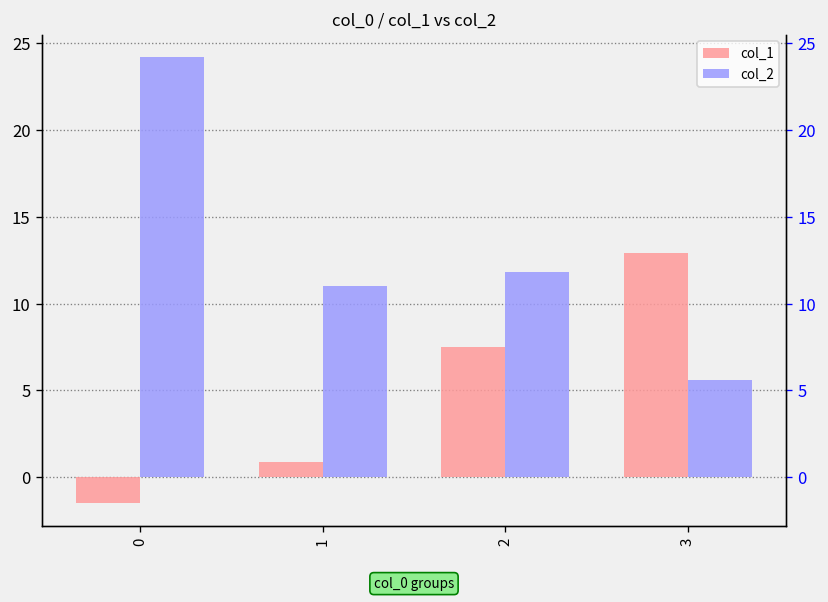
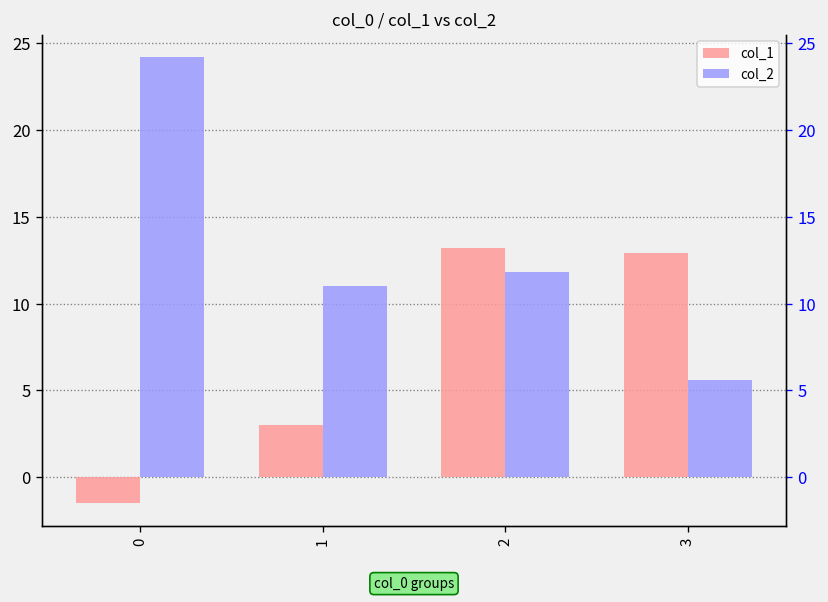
col_1, 1: 0.9 -> 3.0
col_1, 2: 7.5 -> 13.2
